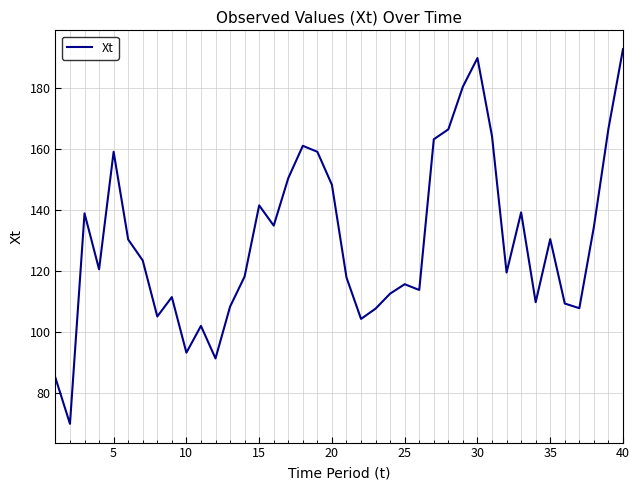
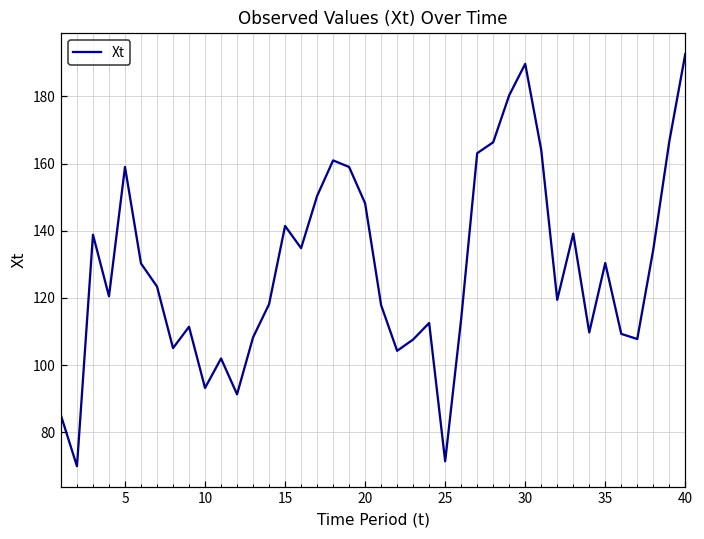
25: 116 -> 71
